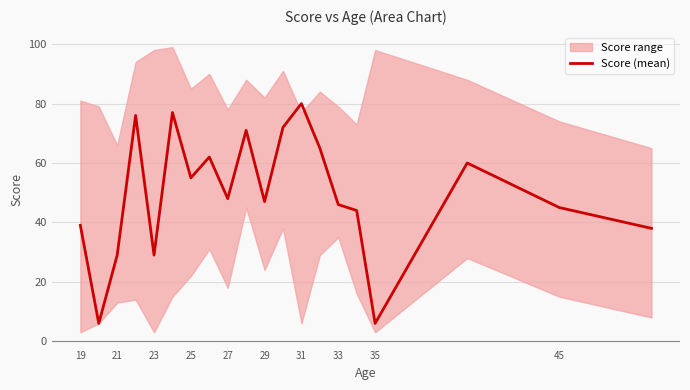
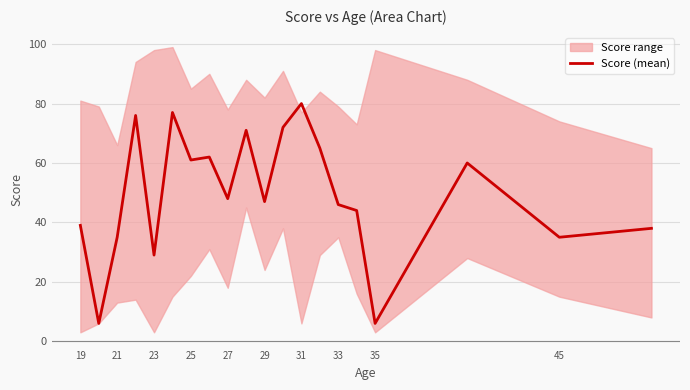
Score (mean), 21: 29 -> 35
Score (mean), 25: 55 -> 61
Score (mean), 45: 45 -> 35
